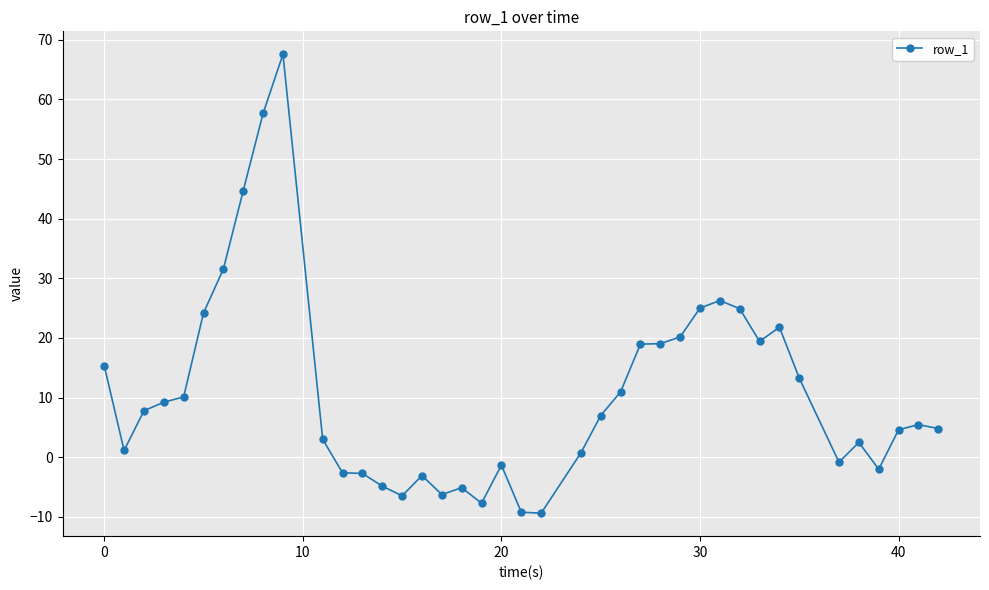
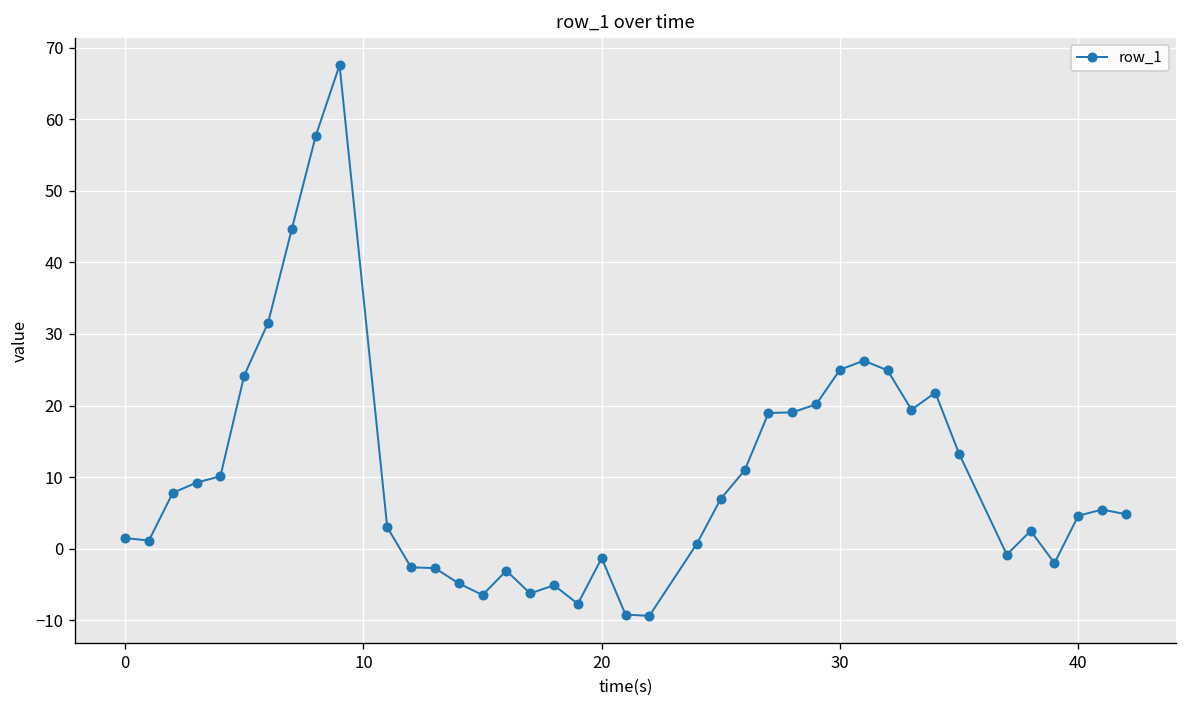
0: 15 -> 1
